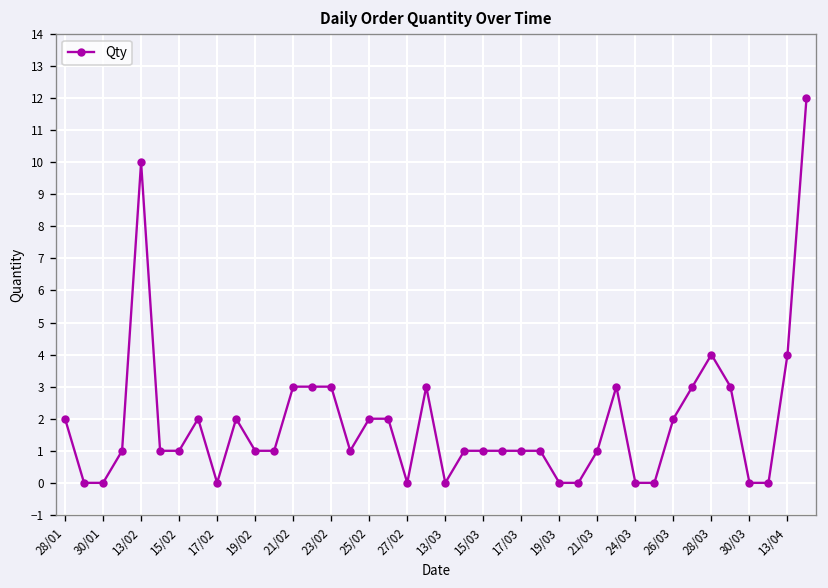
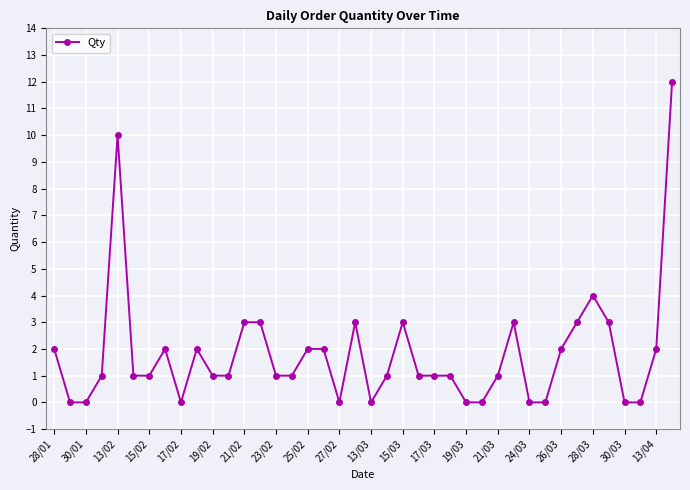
23/02: 3 -> 1
15/03: 1 -> 3
13/04: 4 -> 2
